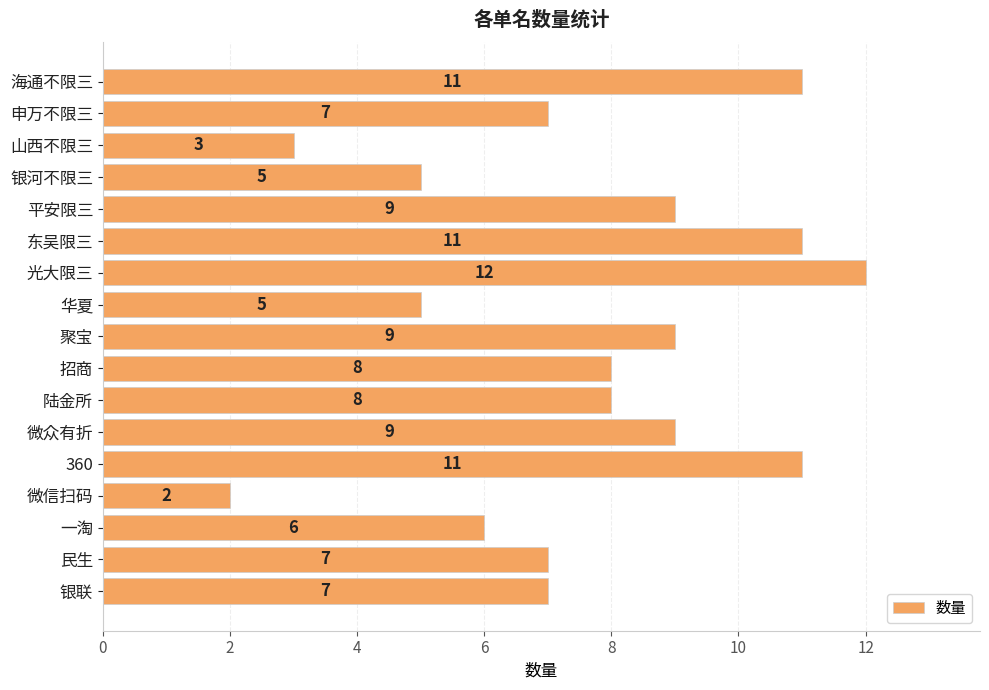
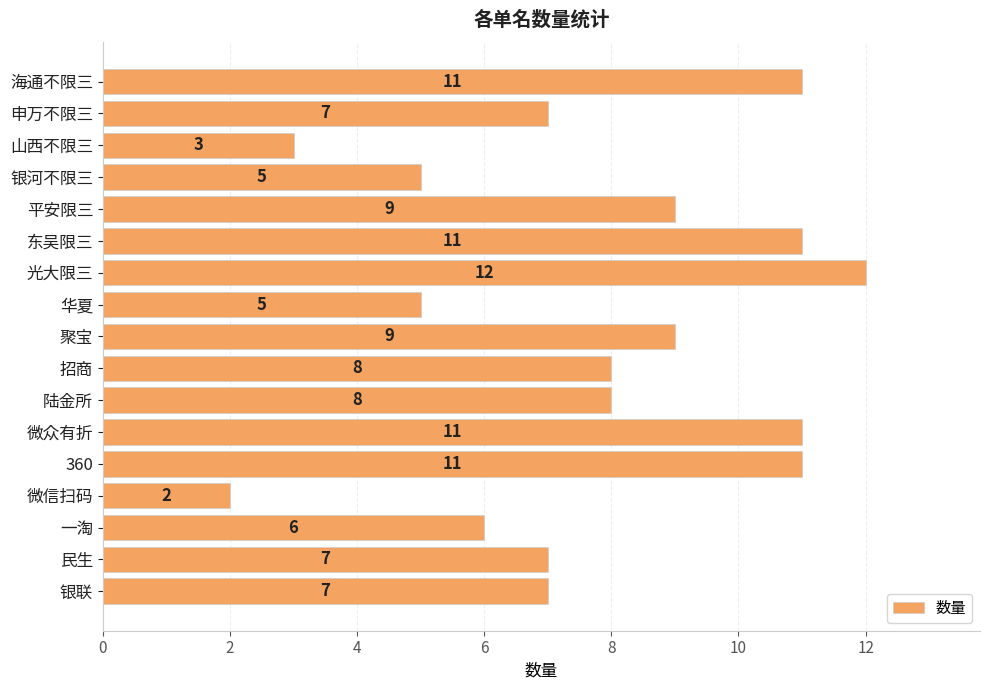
微众有折: 9 -> 11
